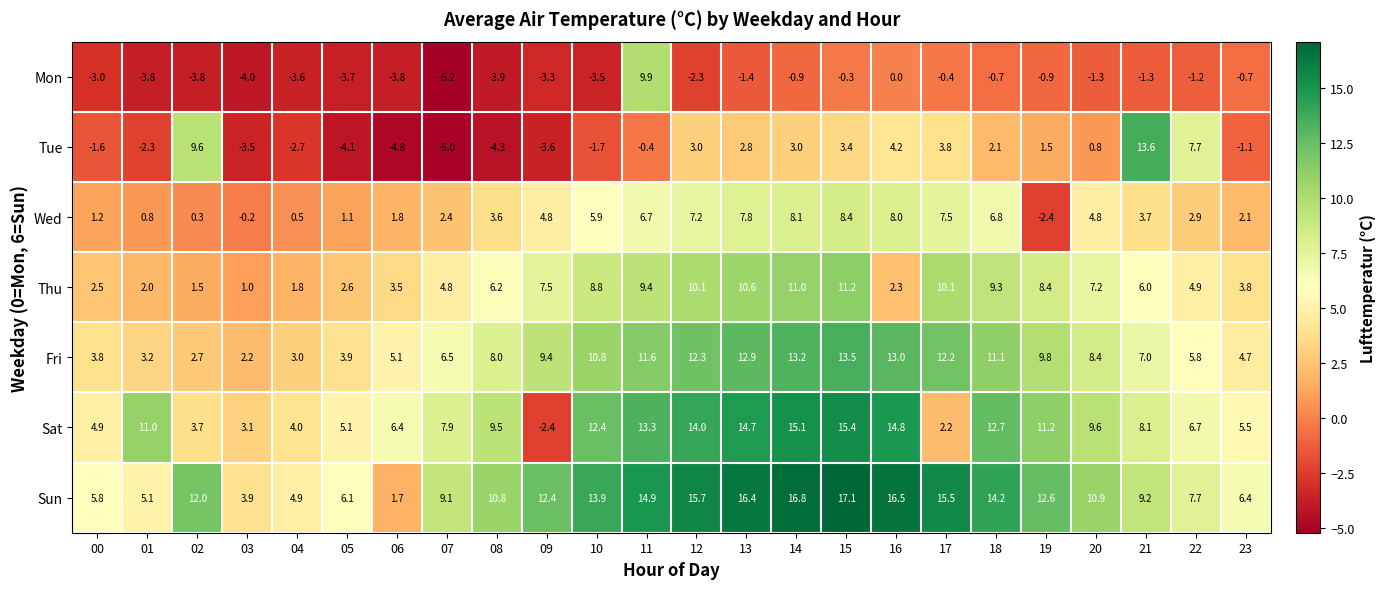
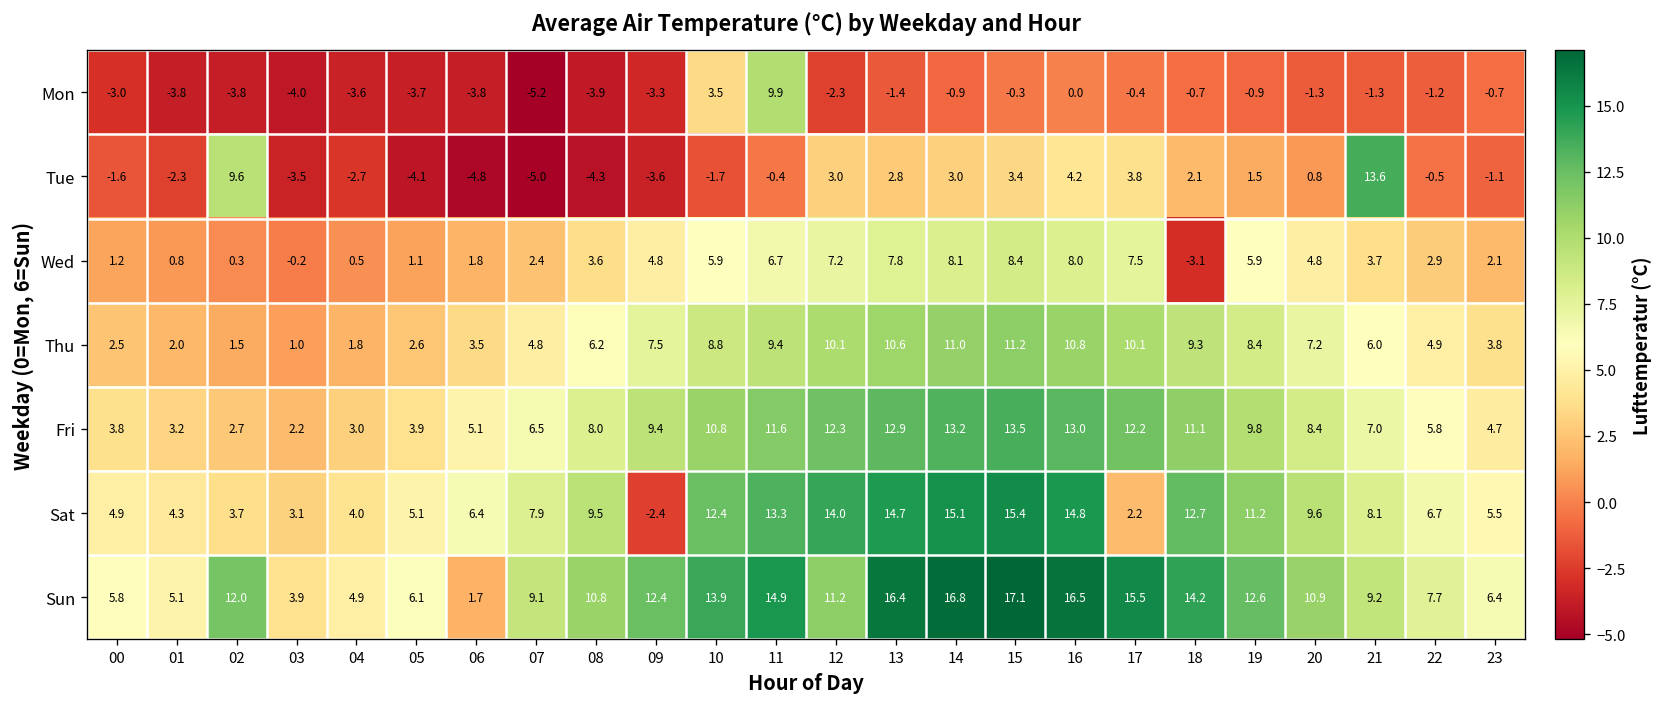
Mon, 10: -3.5 -> 3.5
Tue, 22: 7.7 -> -0.5
Wed, 18: 6.8 -> -3.1
Wed, 19: -2.4 -> 5.9
Thu, 16: 2.3 -> 10.8
Sat, 01: 11.0 -> 4.3
Sun, 12: 15.7 -> 11.2
